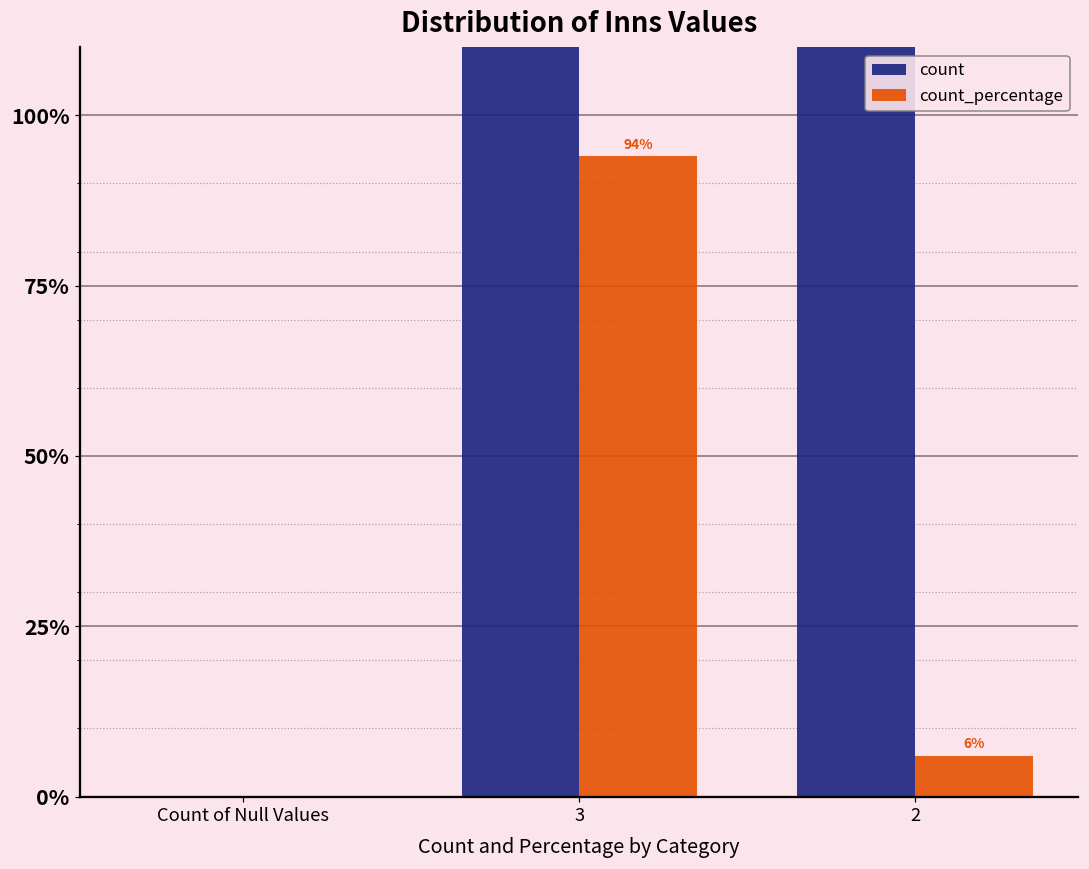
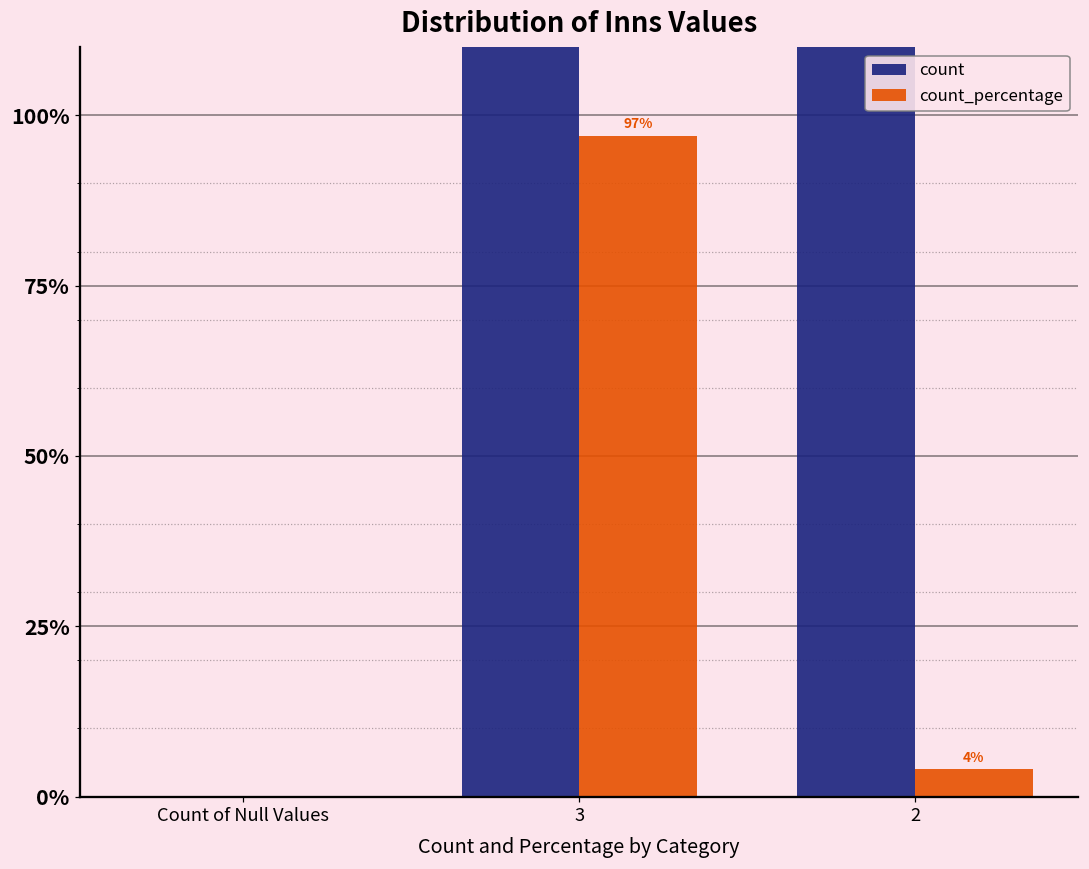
count_percentage, 3: 94% -> 97%
count_percentage, 2: 6% -> 4%
